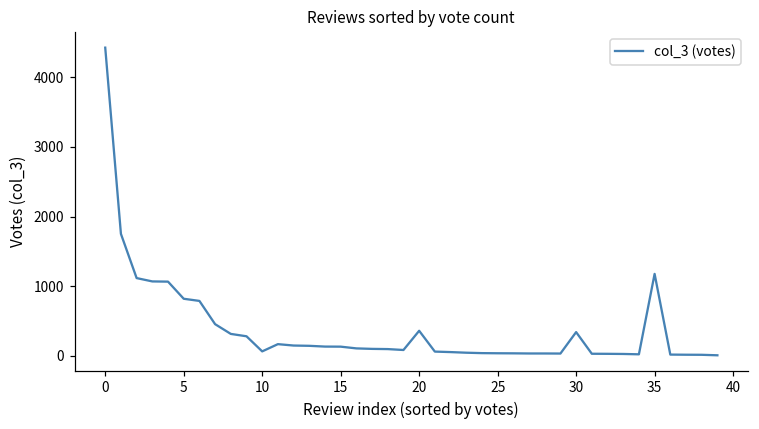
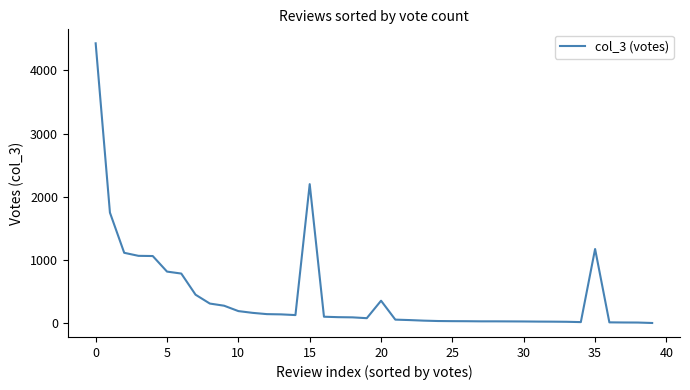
10: 100 -> 200
15: 100 -> 2200
30: 300 -> 0
